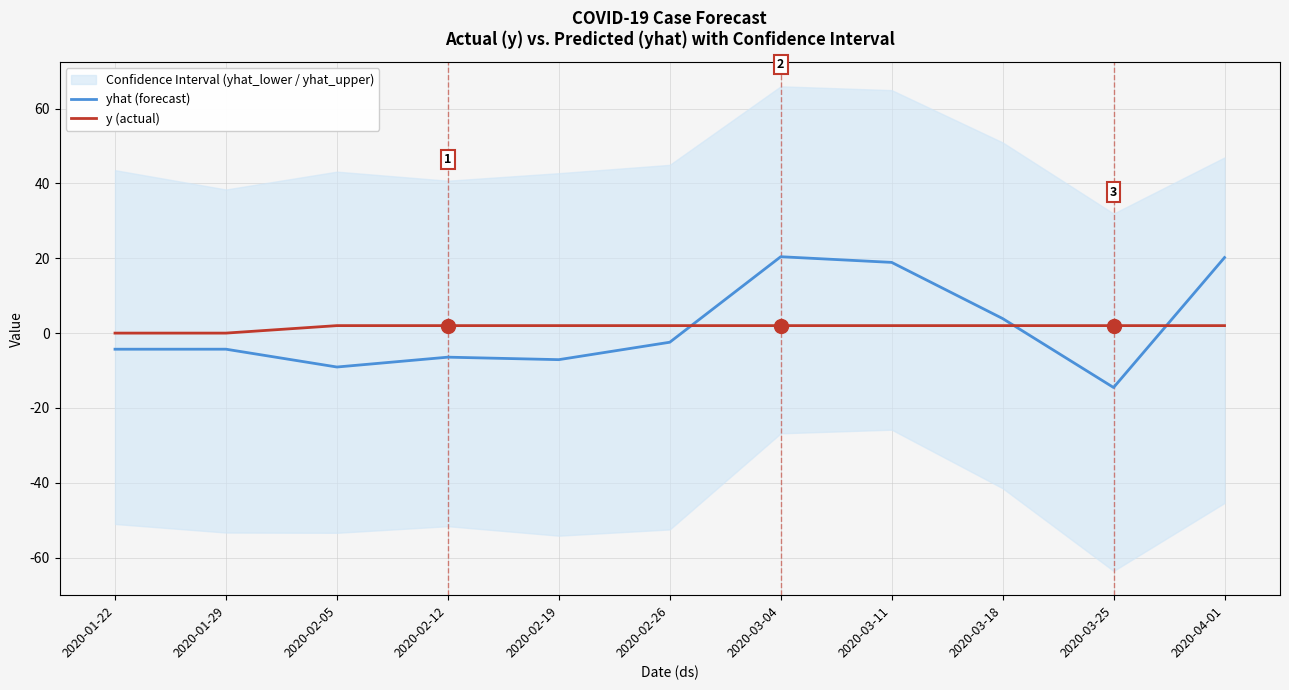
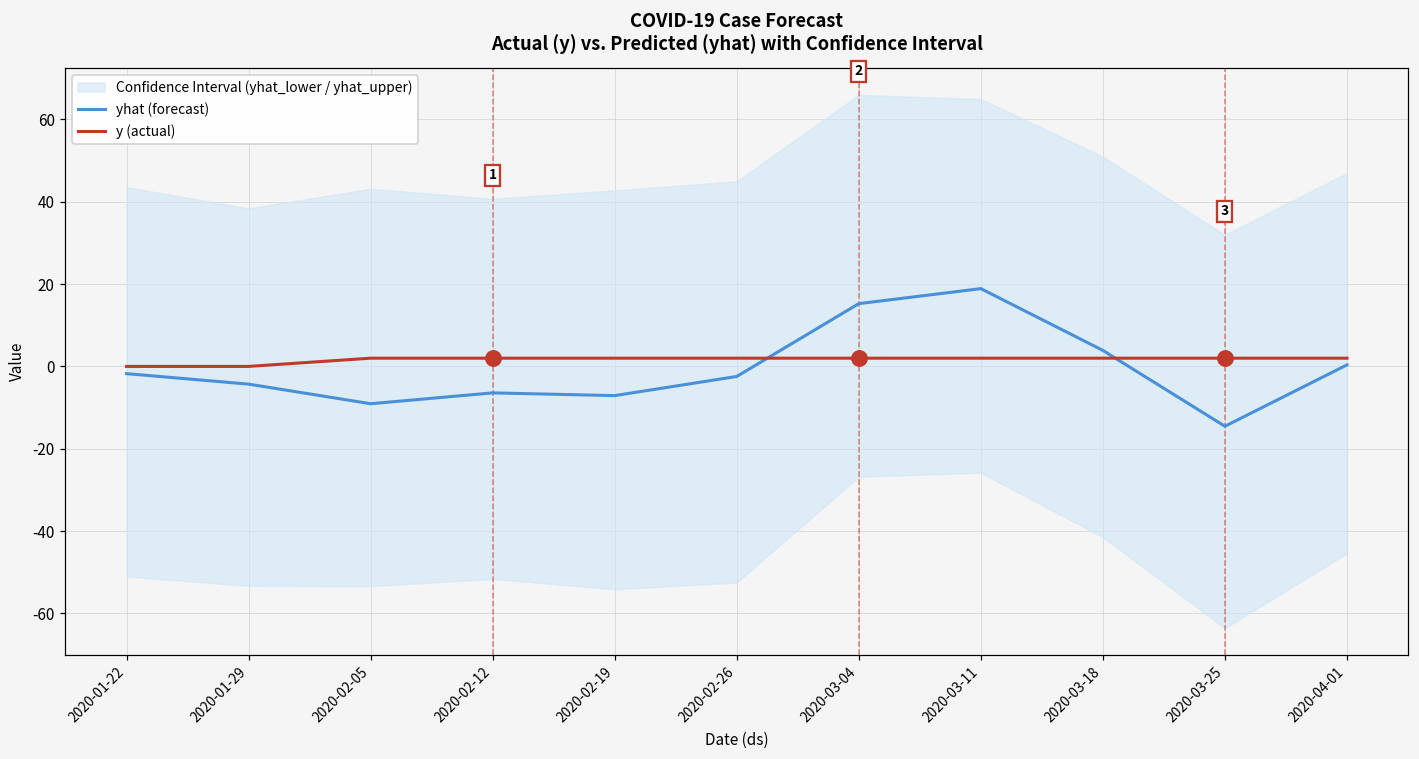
yhat (forecast), 2020-01-22: -4 -> -2
yhat (forecast), 2020-03-04: 20 -> 15
yhat (forecast), 2020-04-01: 20 -> 0
